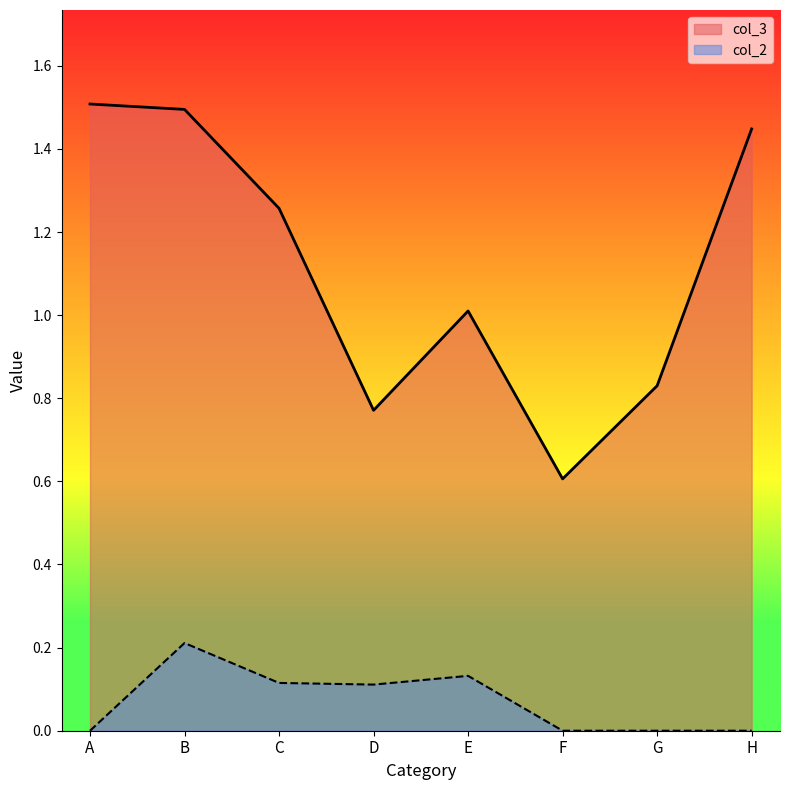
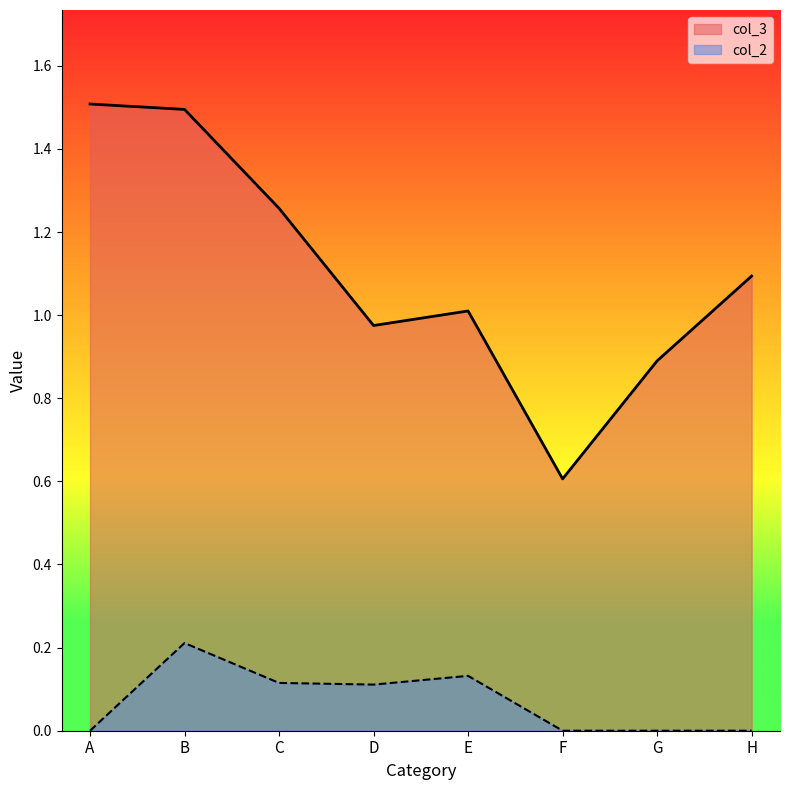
col_3, D: 0.77 -> 0.98
col_3, G: 0.83 -> 0.89
col_3, H: 1.45 -> 1.09
